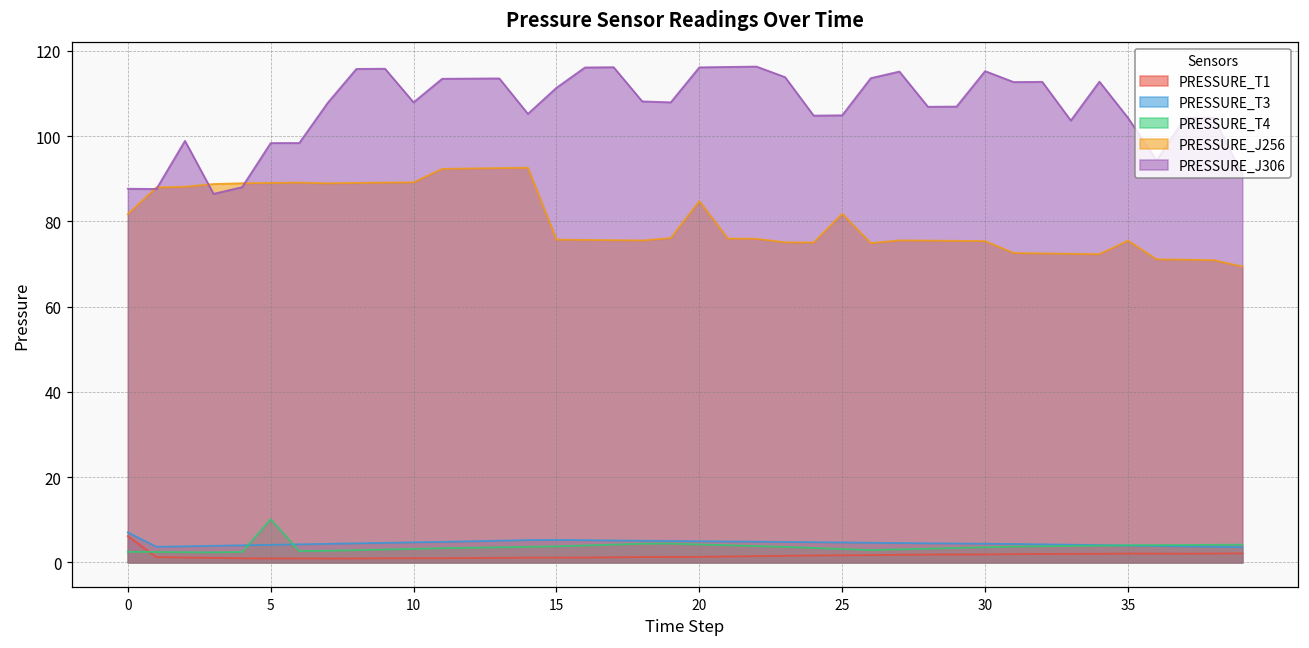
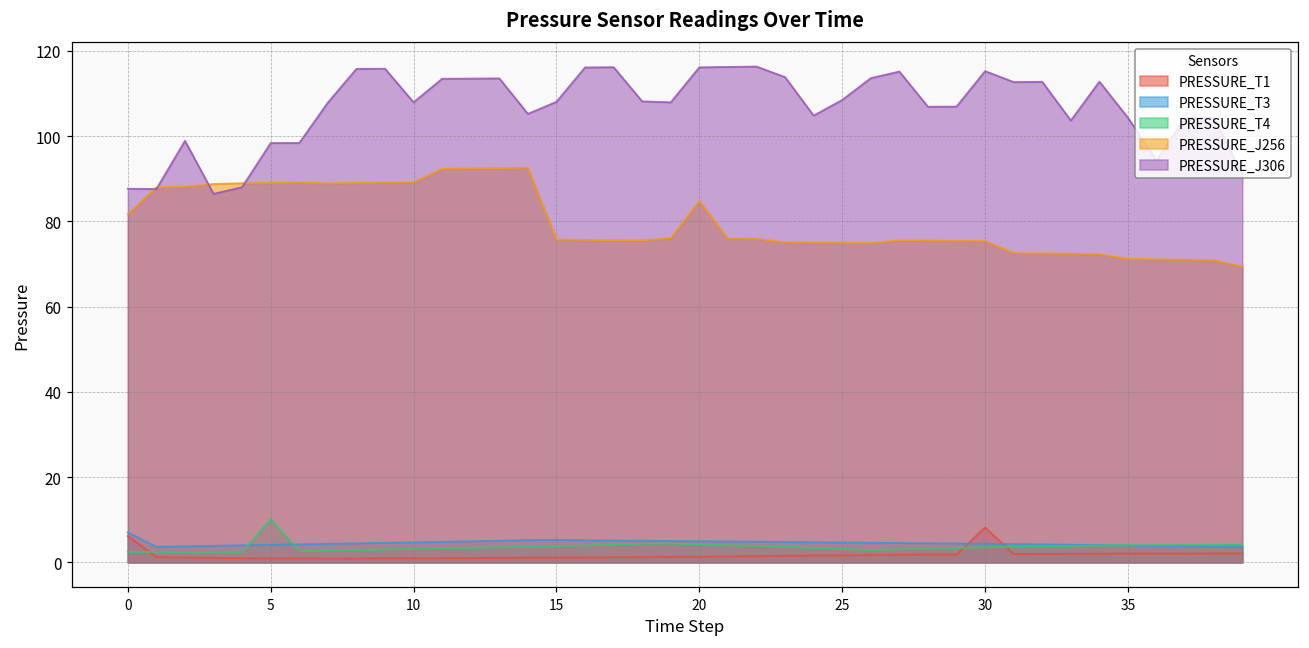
PRESSURE_J306, 15: 111 -> 108
PRESSURE_J256, 25: 82 -> 75
PRESSURE_J306, 25: 105 -> 108
PRESSURE_T1, 30: 2 -> 8
PRESSURE_J256, 35: 75 -> 71
